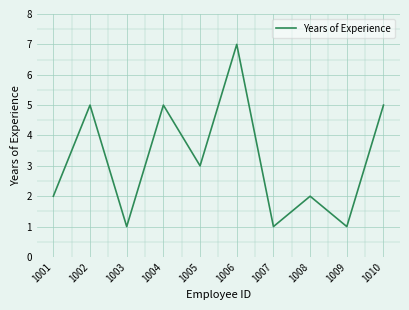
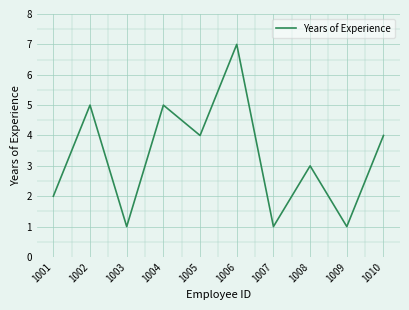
1005: 3 -> 4
1008: 2 -> 3
1010: 5 -> 4
